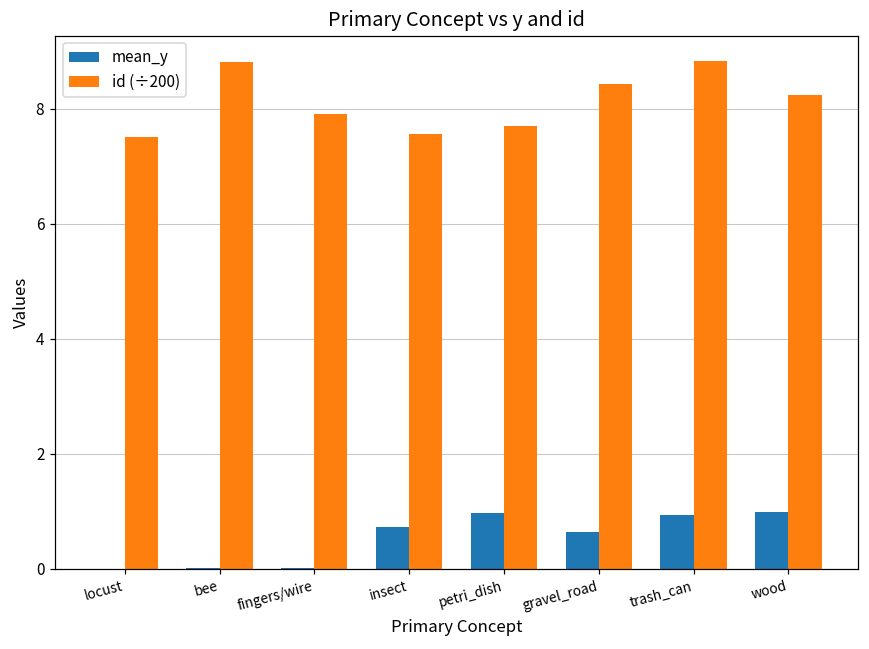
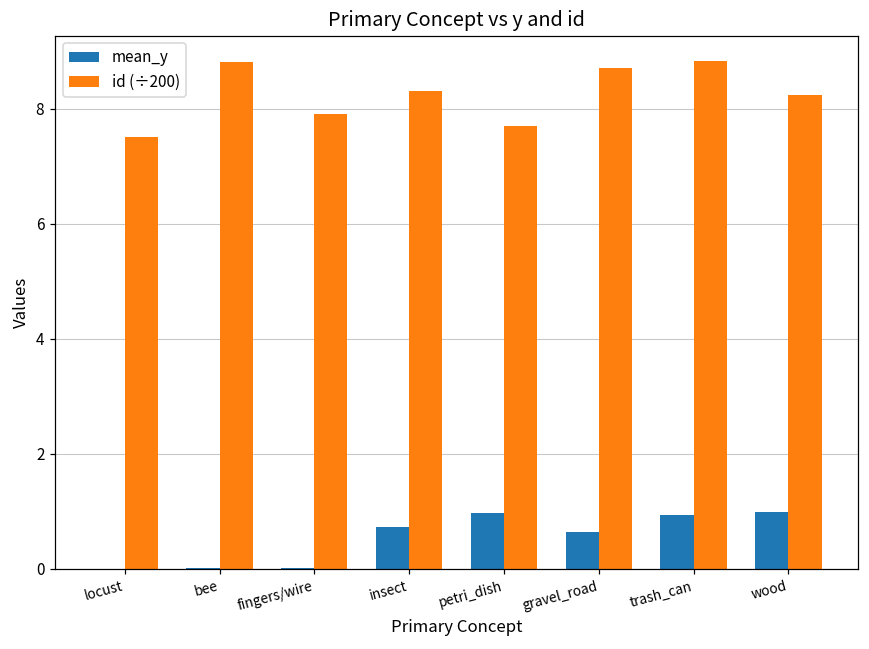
id (÷200), insect: 7.6 -> 8.3
id (÷200), gravel_road: 8.4 -> 8.7
